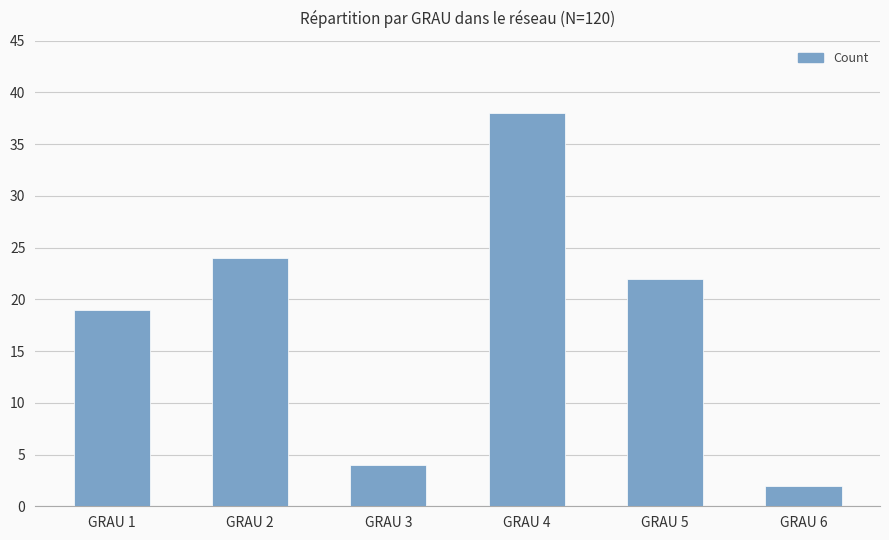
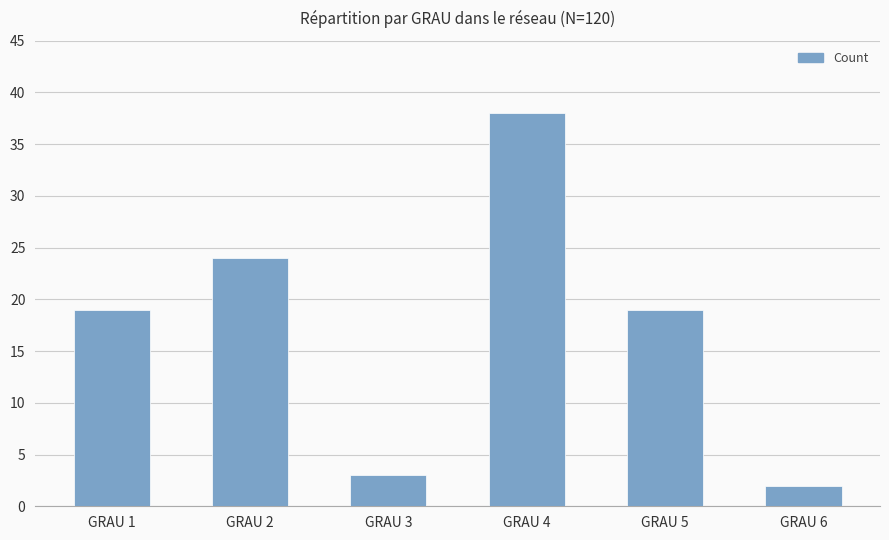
GRAU 3: 4 -> 3
GRAU 5: 22 -> 19
